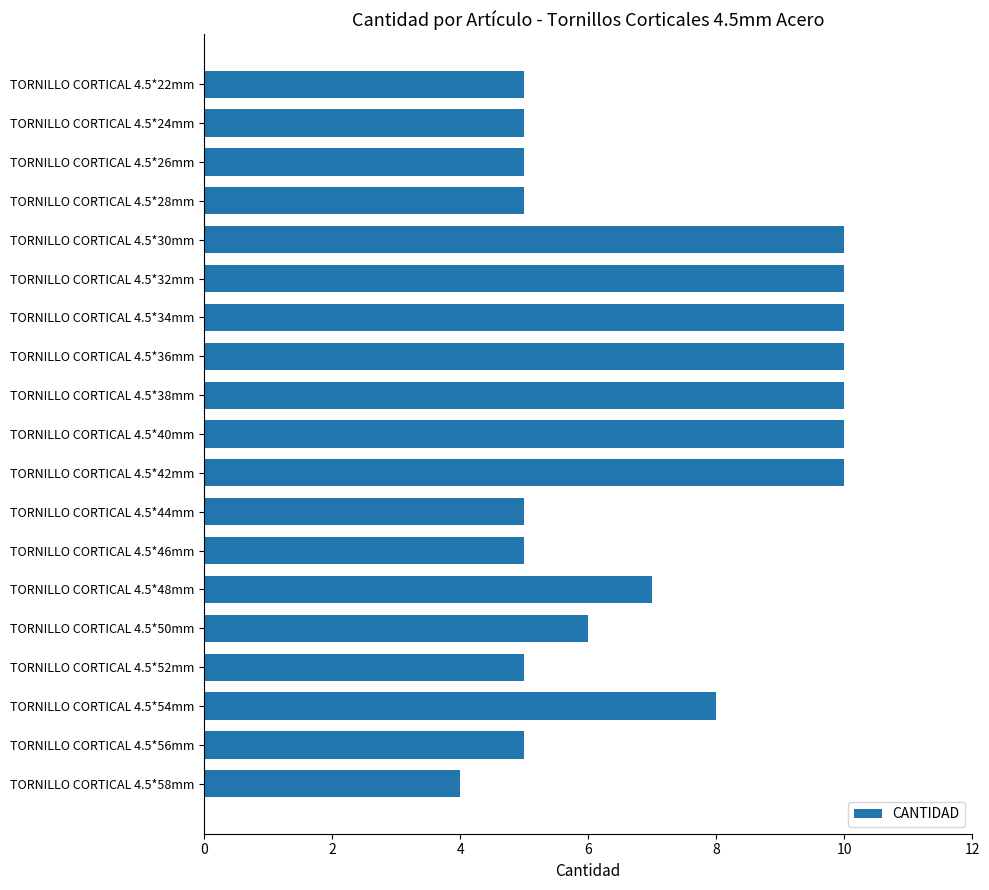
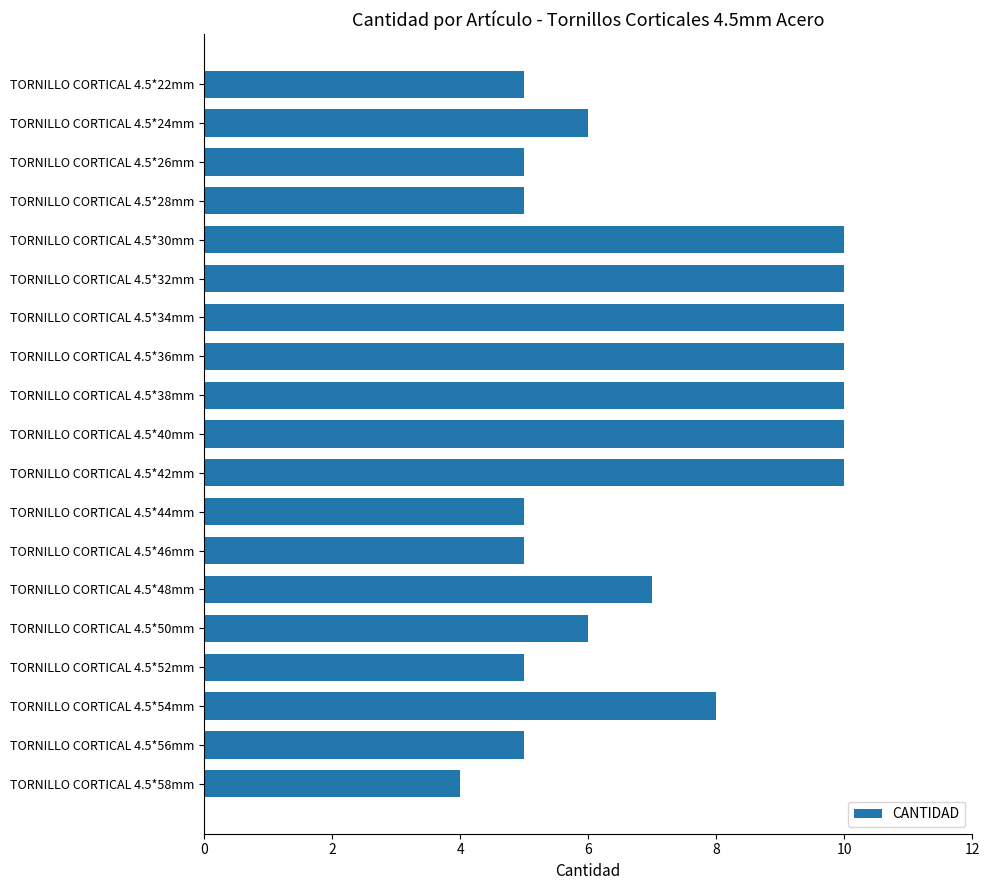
TORNILLO CORTICAL 4.5*24mm: 5 -> 6
